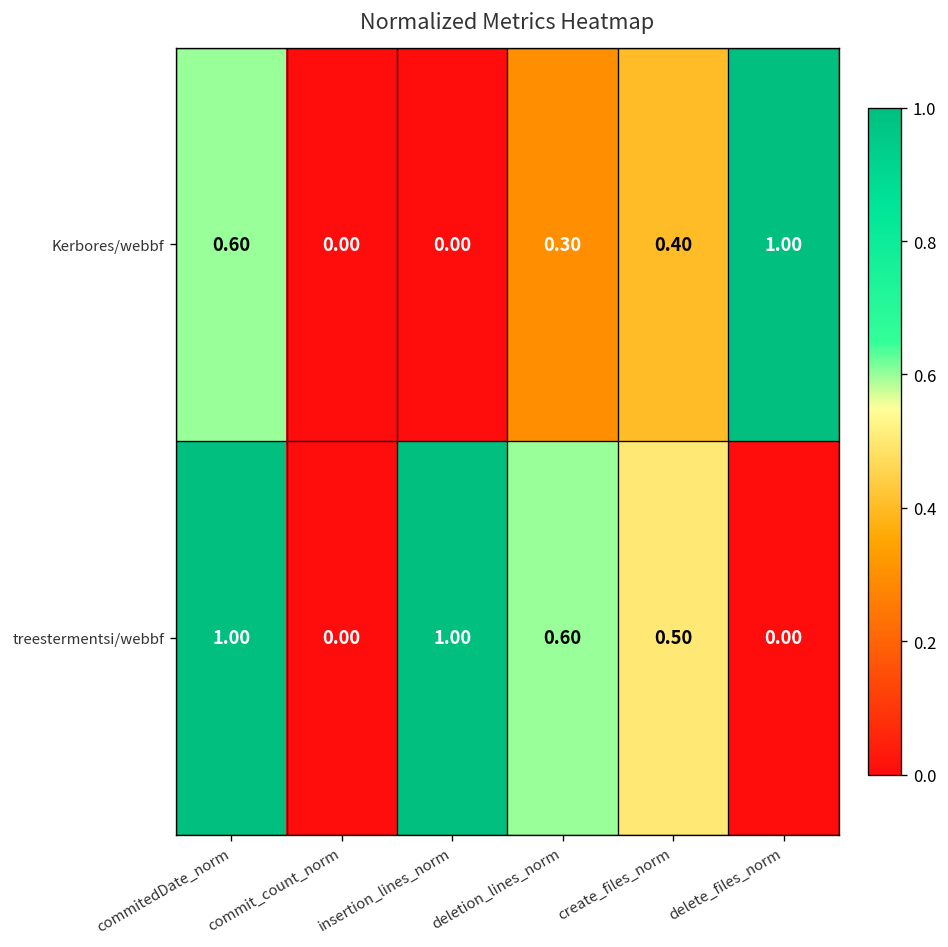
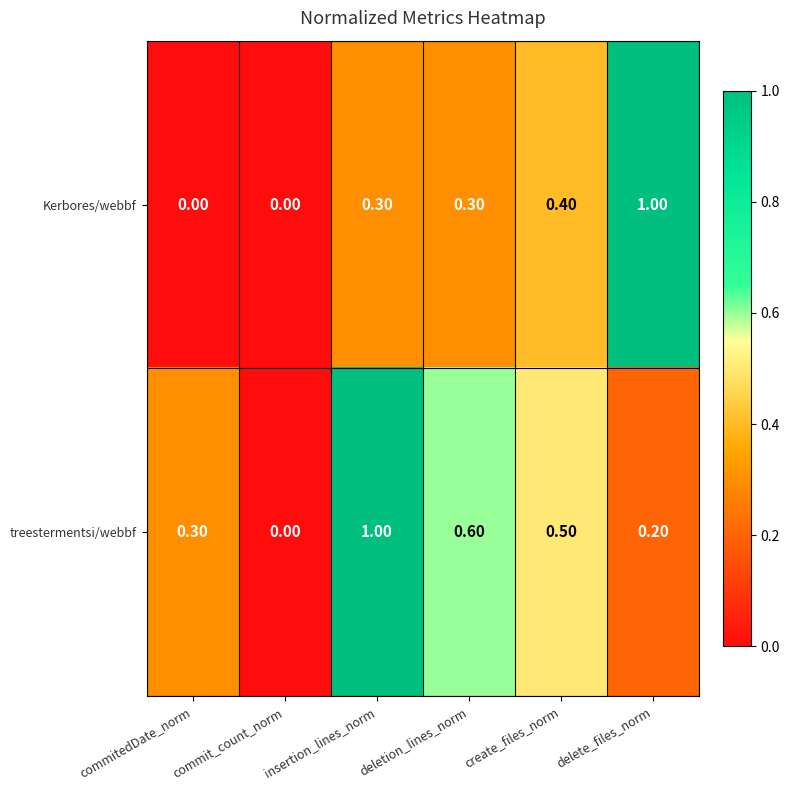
Kerbores/webbf, commitedDate_norm: 0.60 -> 0.00
Kerbores/webbf, insertion_lines_norm: 0.00 -> 0.30
treestermentsi/webbf, commitedDate_norm: 1.00 -> 0.30
treestermentsi/webbf, delete_files_norm: 0.00 -> 0.20
